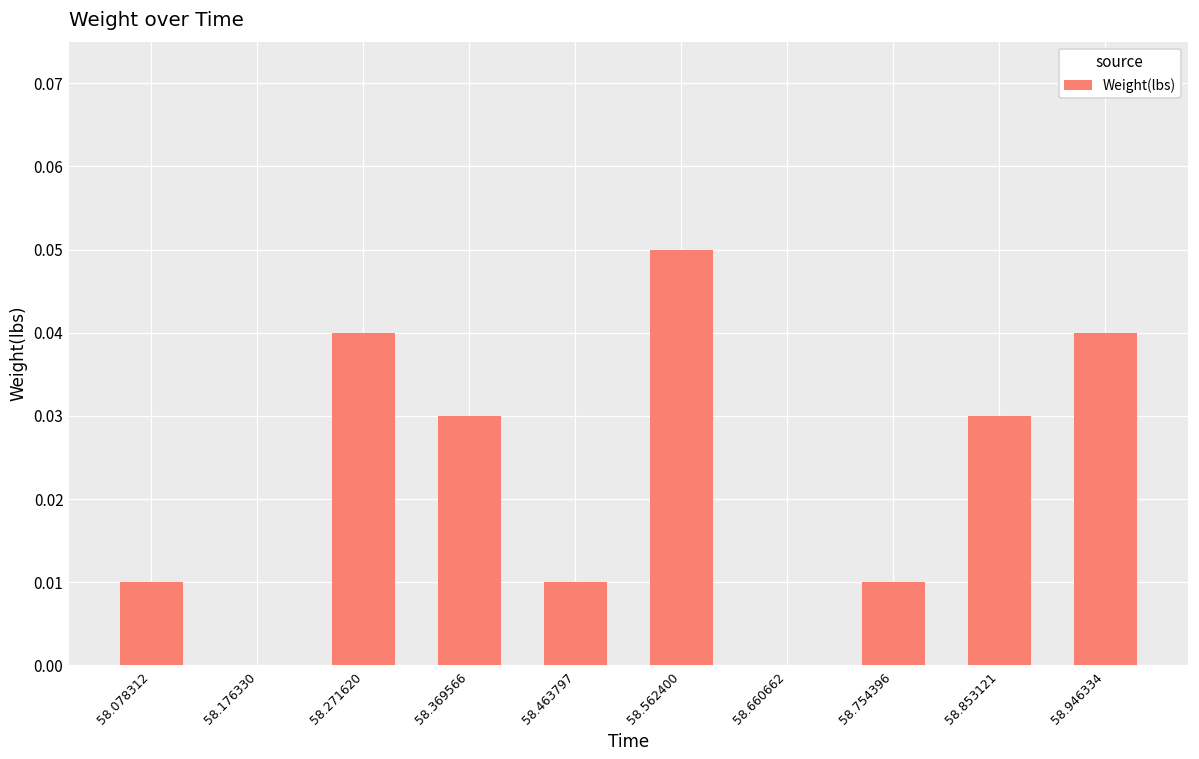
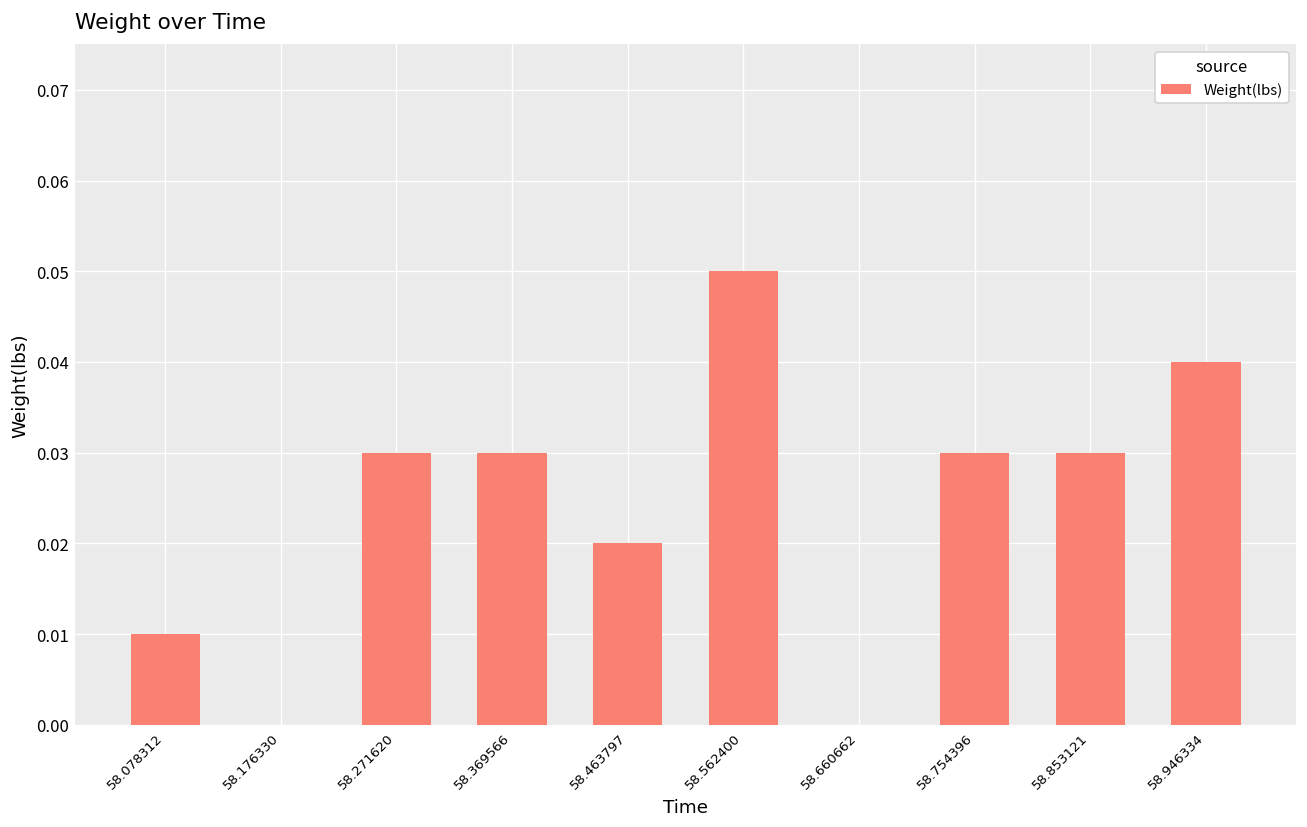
58.271620: 0.04 -> 0.03
58.463797: 0.01 -> 0.02
58.754396: 0.01 -> 0.03
